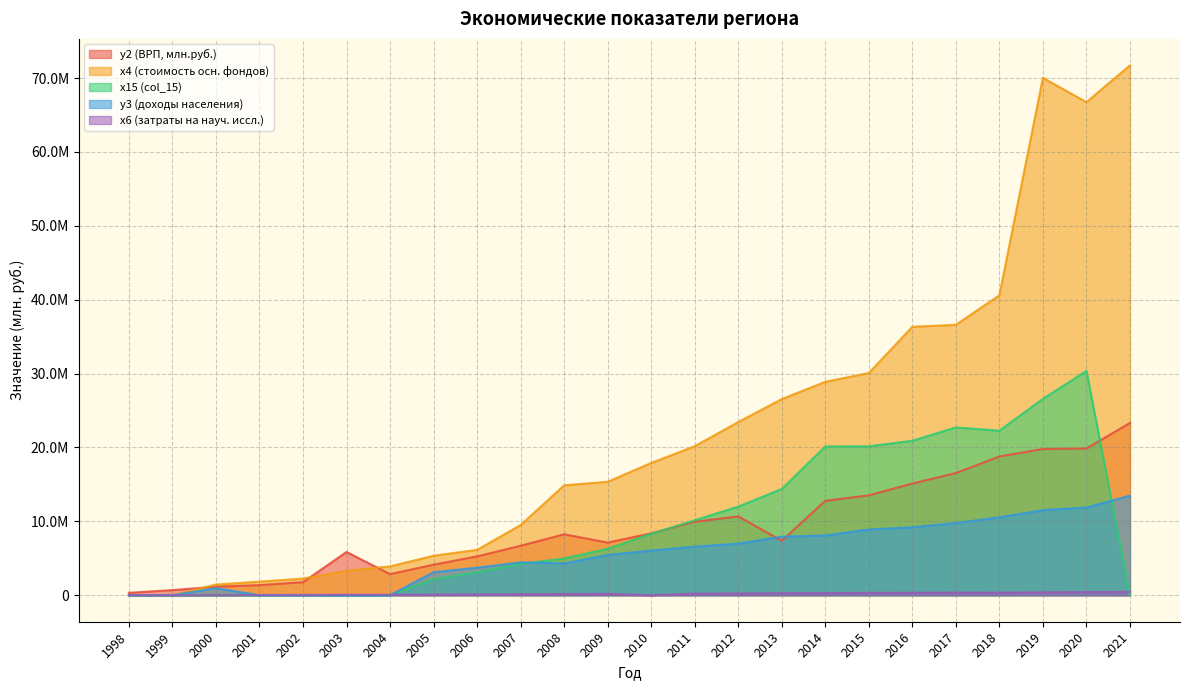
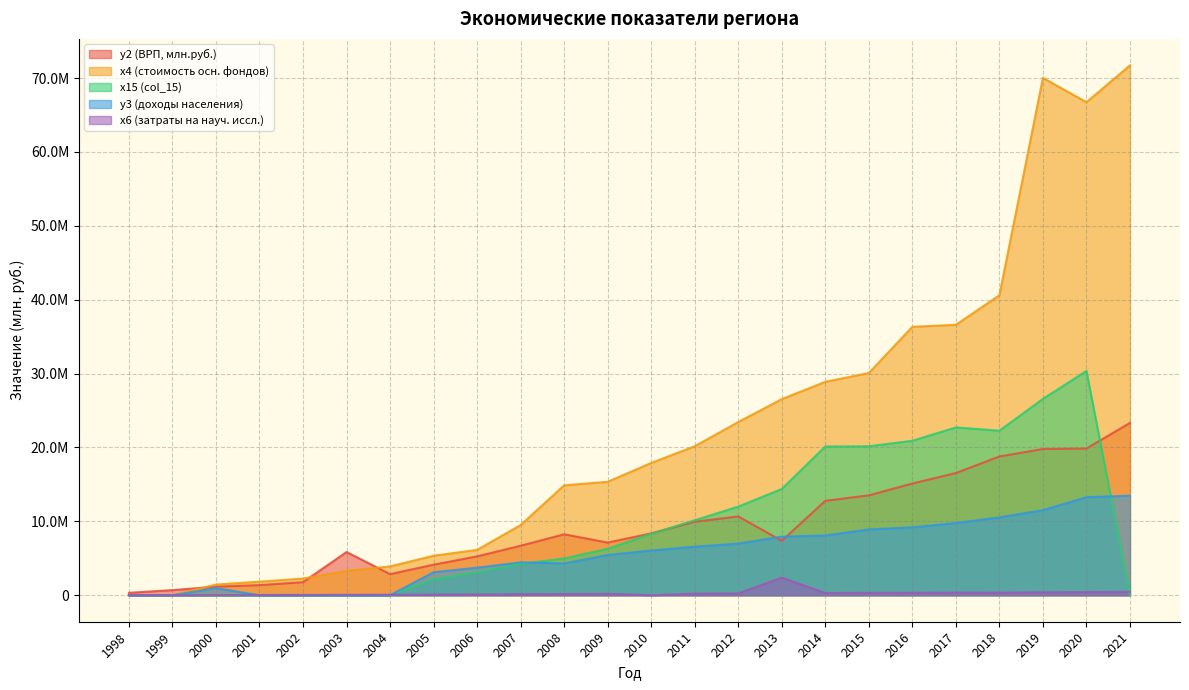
x6 (затраты на науч. иссл.), 2013: 0 -> 2000000
y3 (доходы населения), 2020: 12000000 -> 13000000
